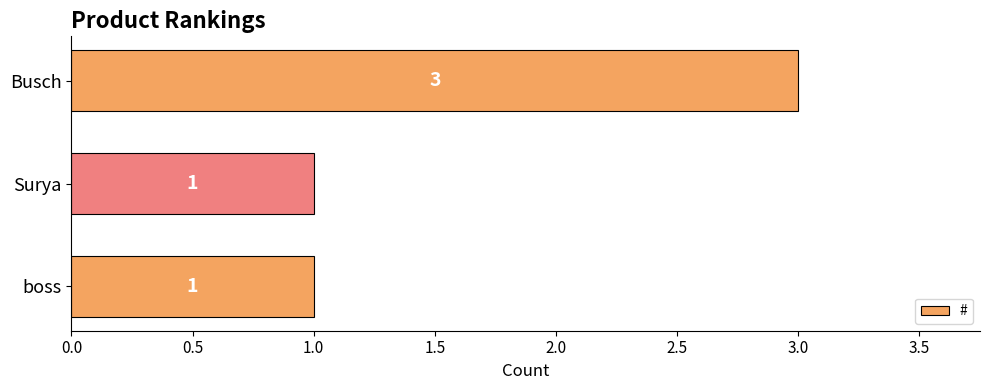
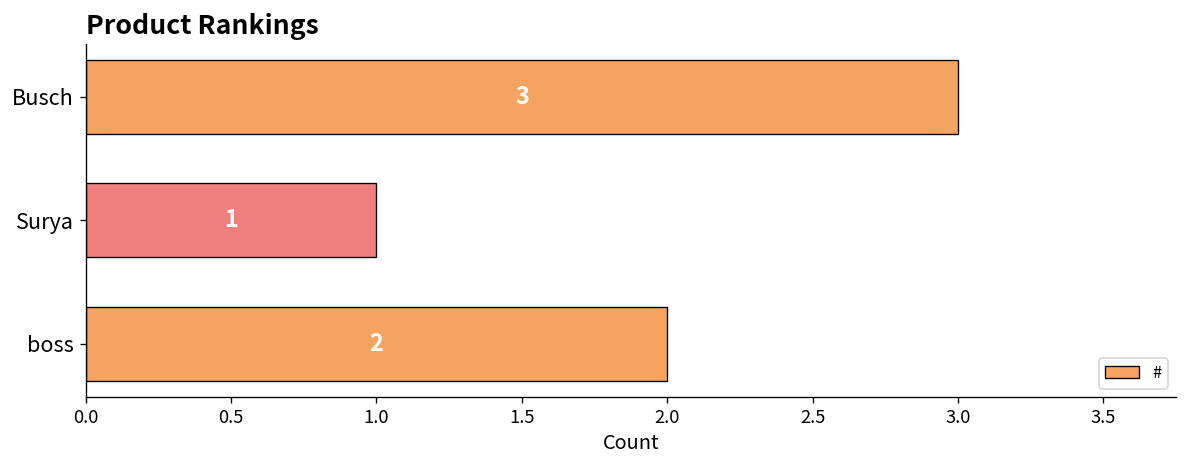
boss: 1 -> 2
